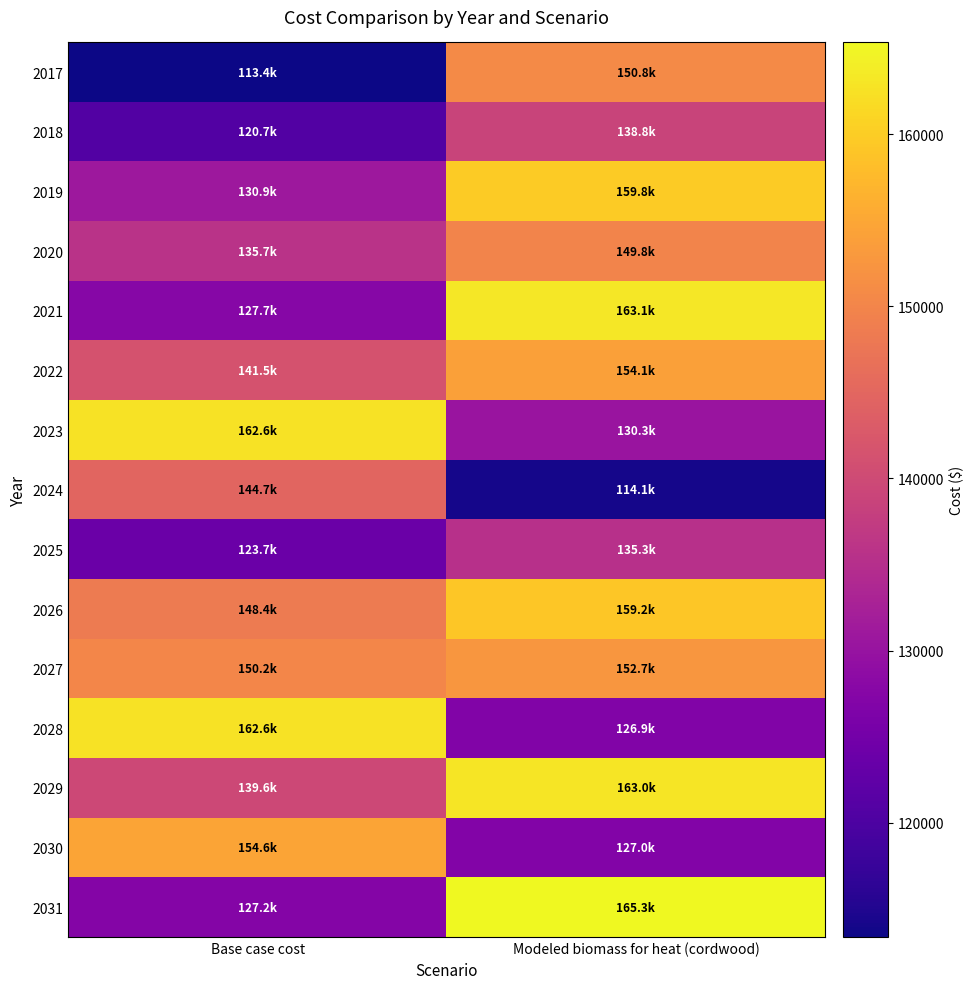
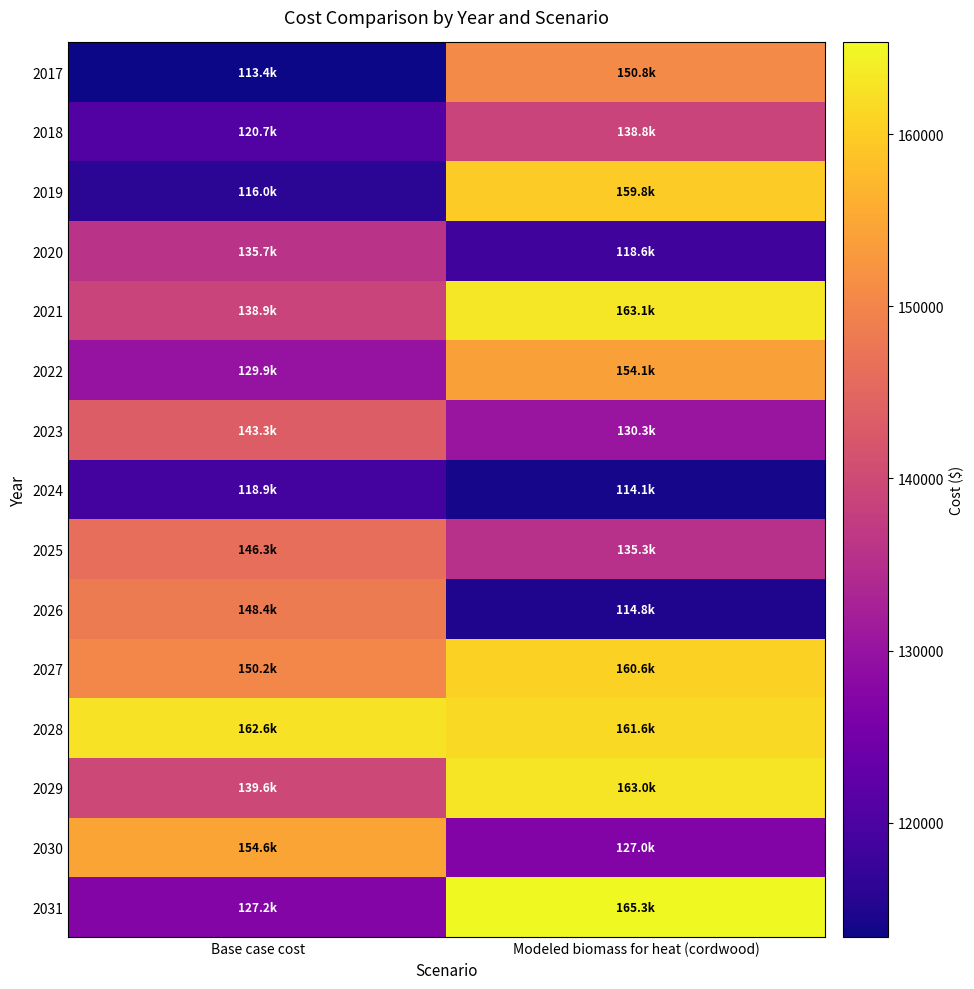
2019, Base case cost: 130.9k -> 116.0k
2020, Modeled biomass for heat (cordwood): 149.8k -> 118.6k
2021, Base case cost: 127.7k -> 138.9k
2022, Base case cost: 141.5k -> 129.9k
2023, Base case cost: 162.6k -> 143.3k
2024, Base case cost: 144.7k -> 118.9k
2025, Base case cost: 123.7k -> 146.3k
2026, Modeled biomass for heat (cordwood): 159.2k -> 114.8k
2027, Modeled biomass for heat (cordwood): 152.7k -> 160.6k
2028, Modeled biomass for heat (cordwood): 126.9k -> 161.6k
